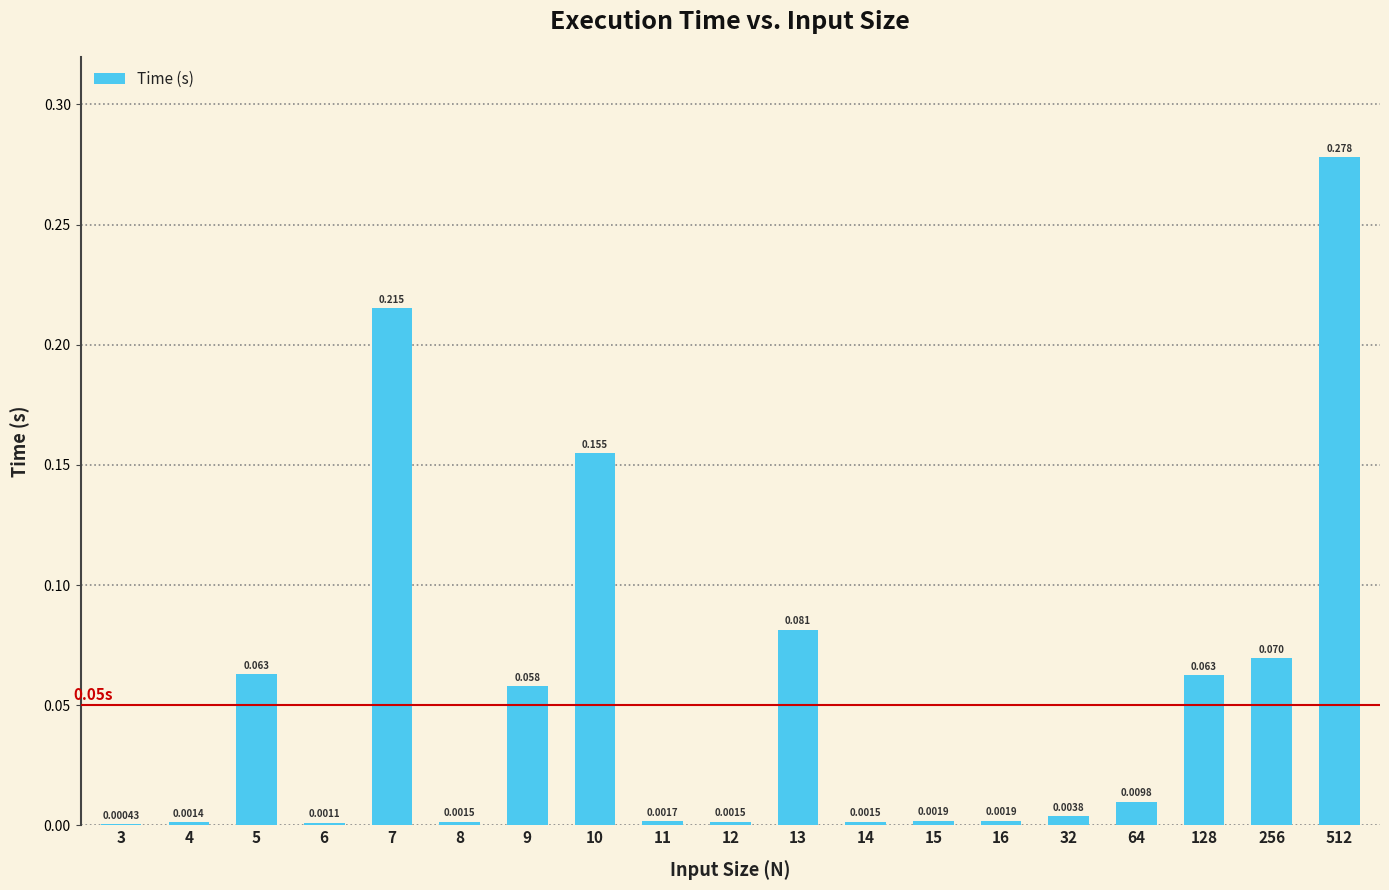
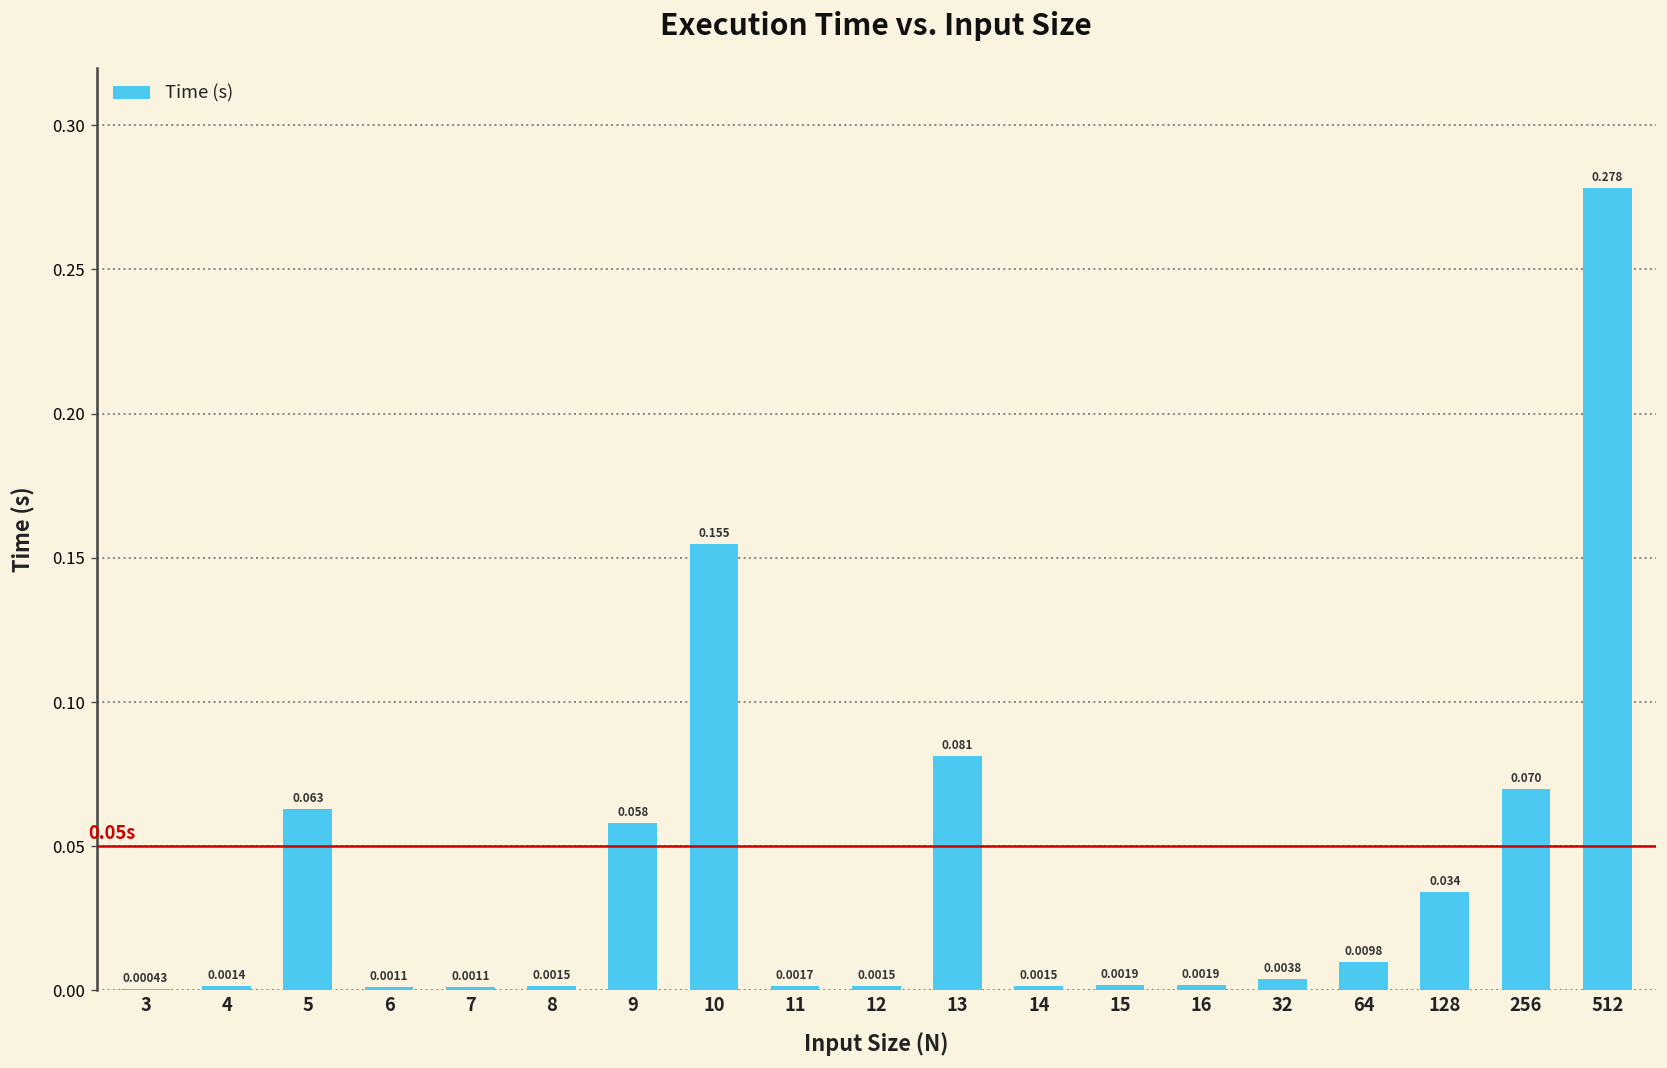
7: 0.215 -> 0.0011
128: 0.063 -> 0.034
